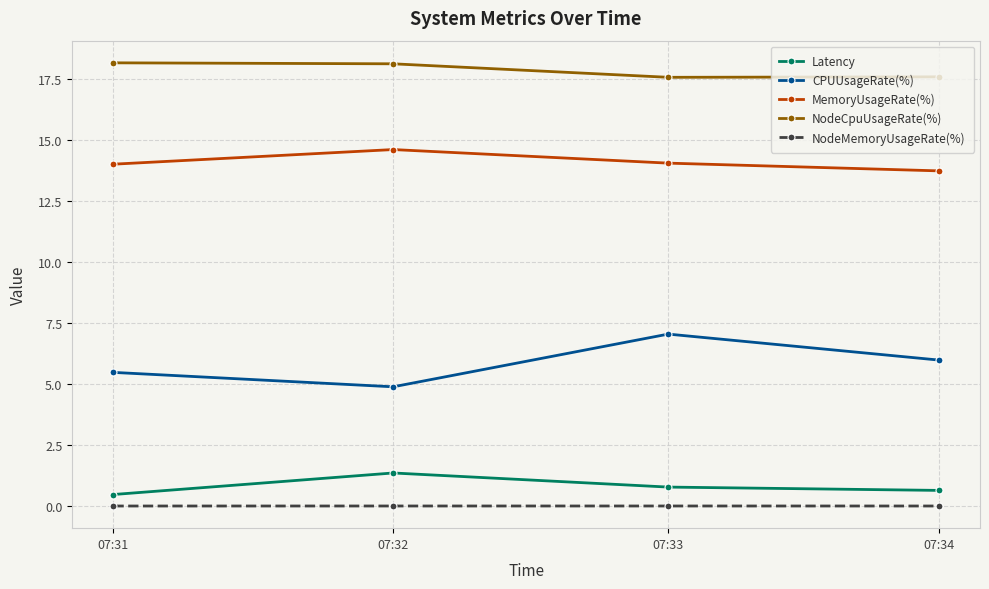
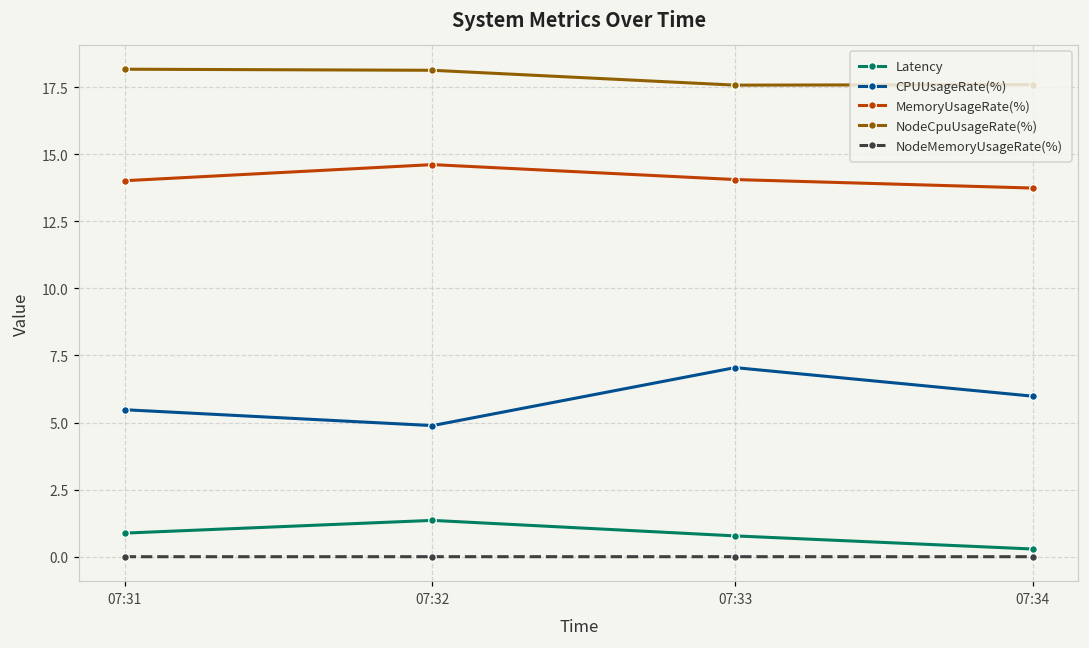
Latency, 07:31: 0.5 -> 0.9
Latency, 07:34: 0.6 -> 0.3
